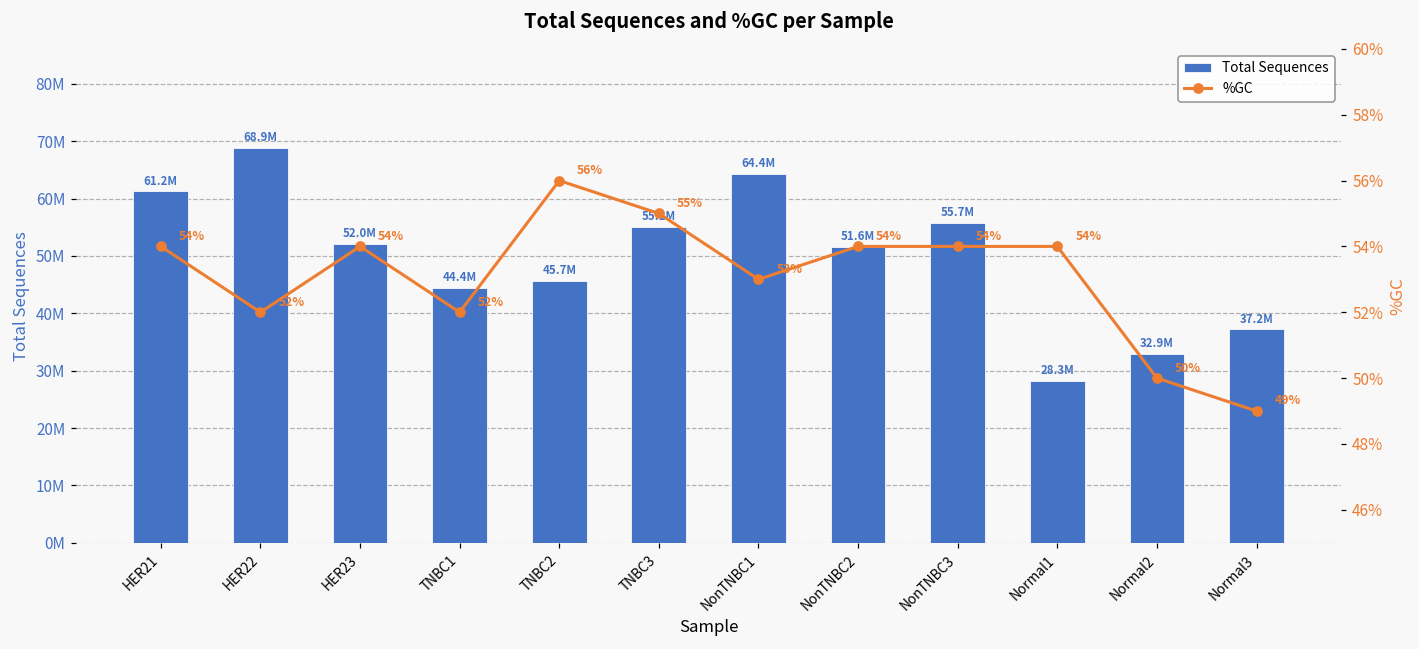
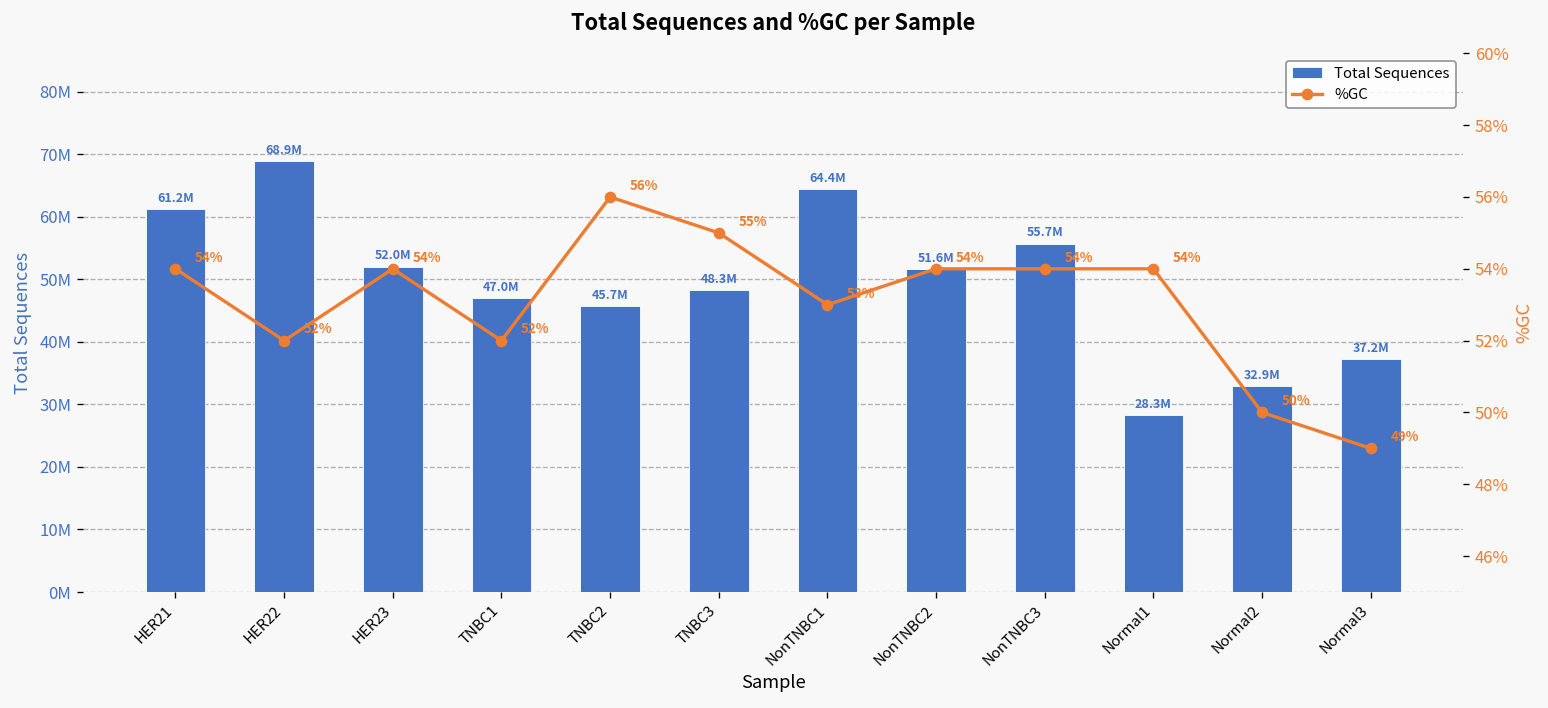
Total Sequences, TNBC1: 44.4M -> 47.0M
Total Sequences, TNBC3: 55.1M -> 48.3M
